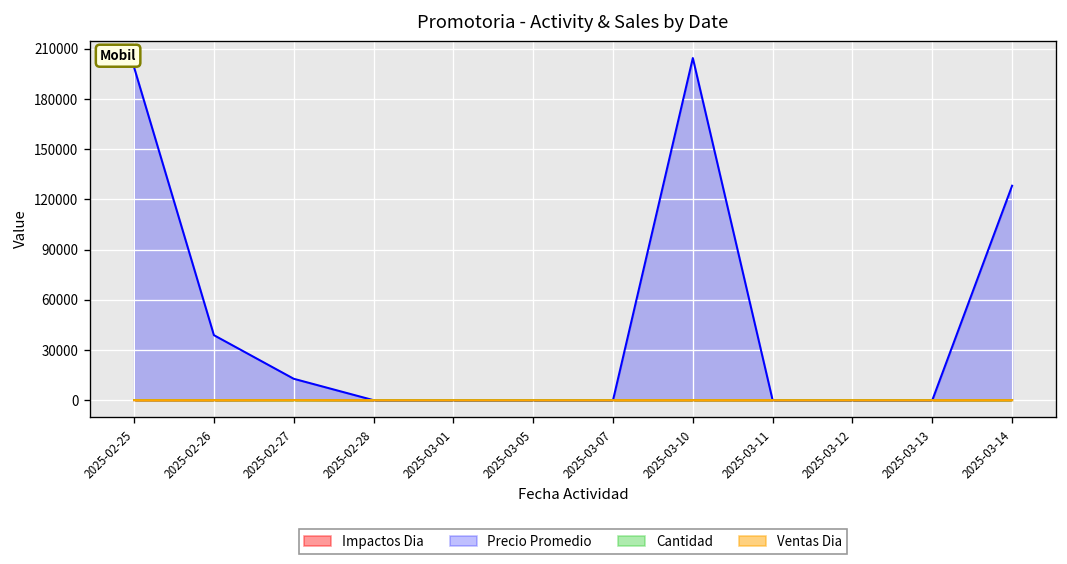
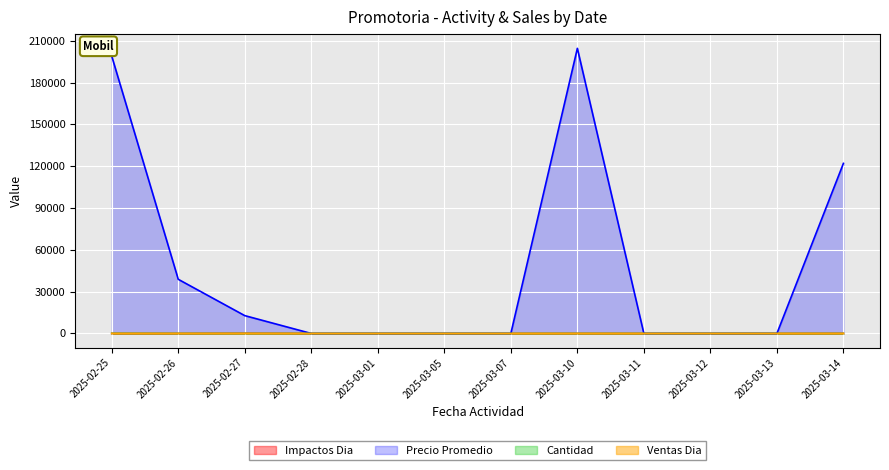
Precio Promedio, 2025-03-14: 128000 -> 122000
